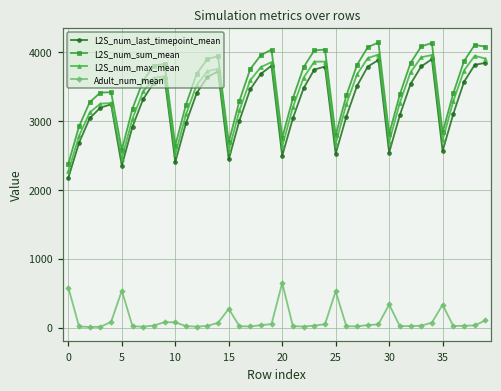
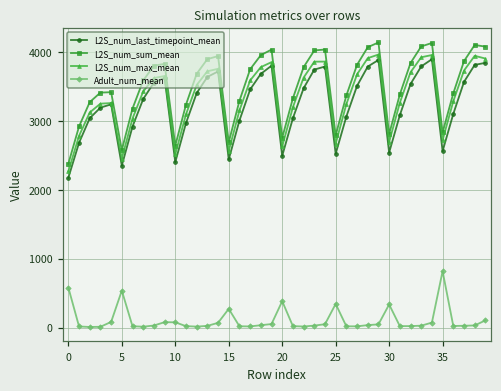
Adult_num_mean, 20: 600 -> 400
Adult_num_mean, 25: 500 -> 300
Adult_num_mean, 35: 300 -> 800
